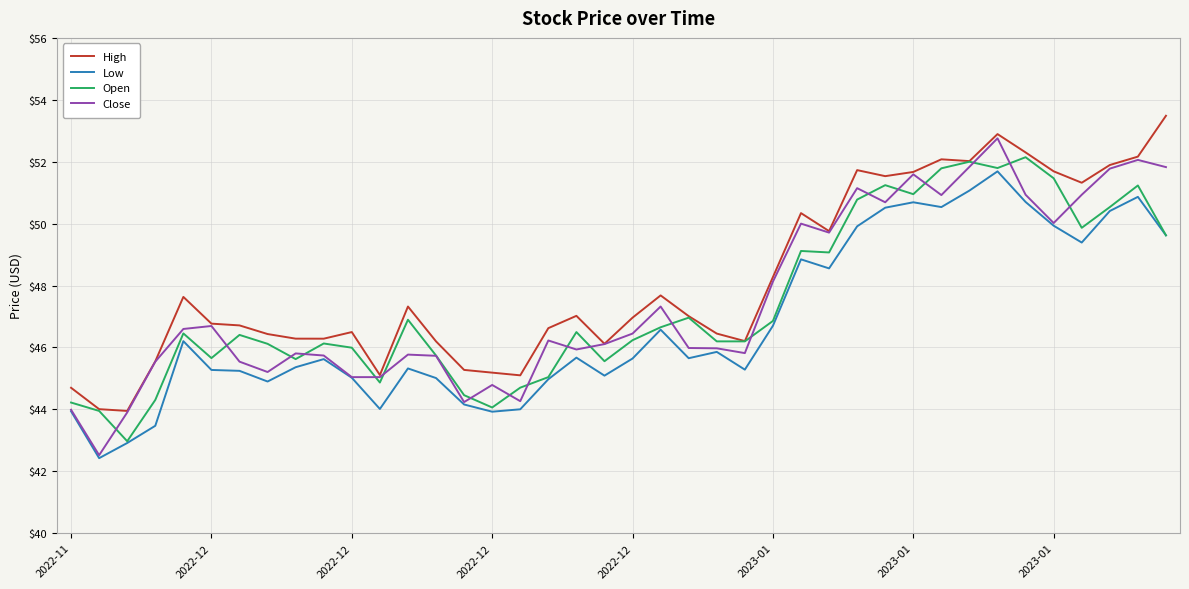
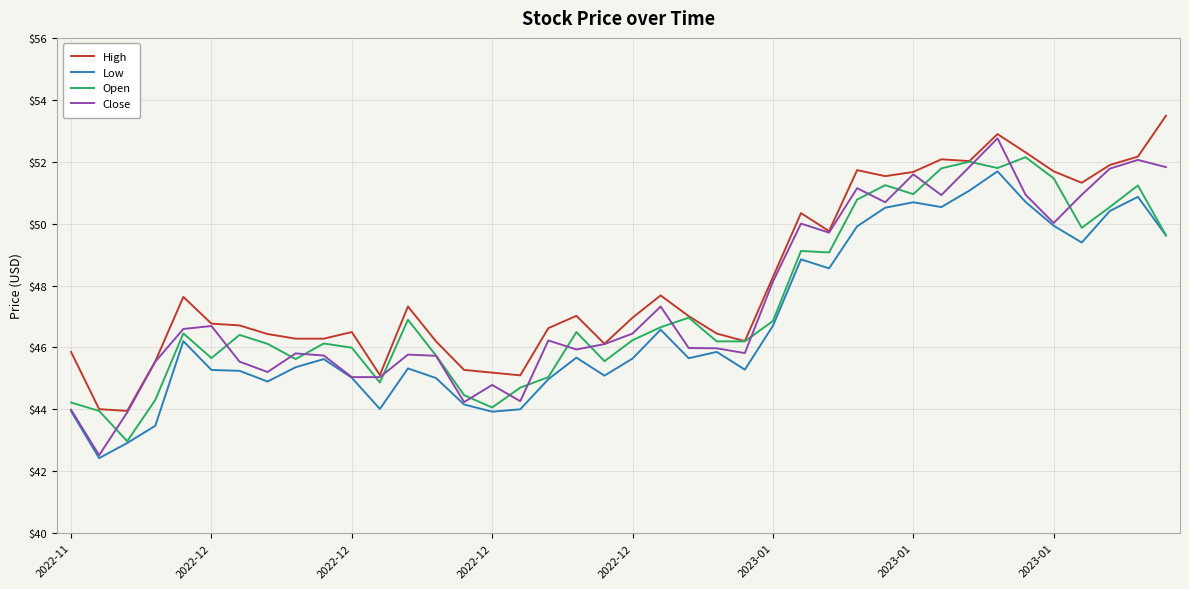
High, 2022-11: $44.7 -> $45.9
